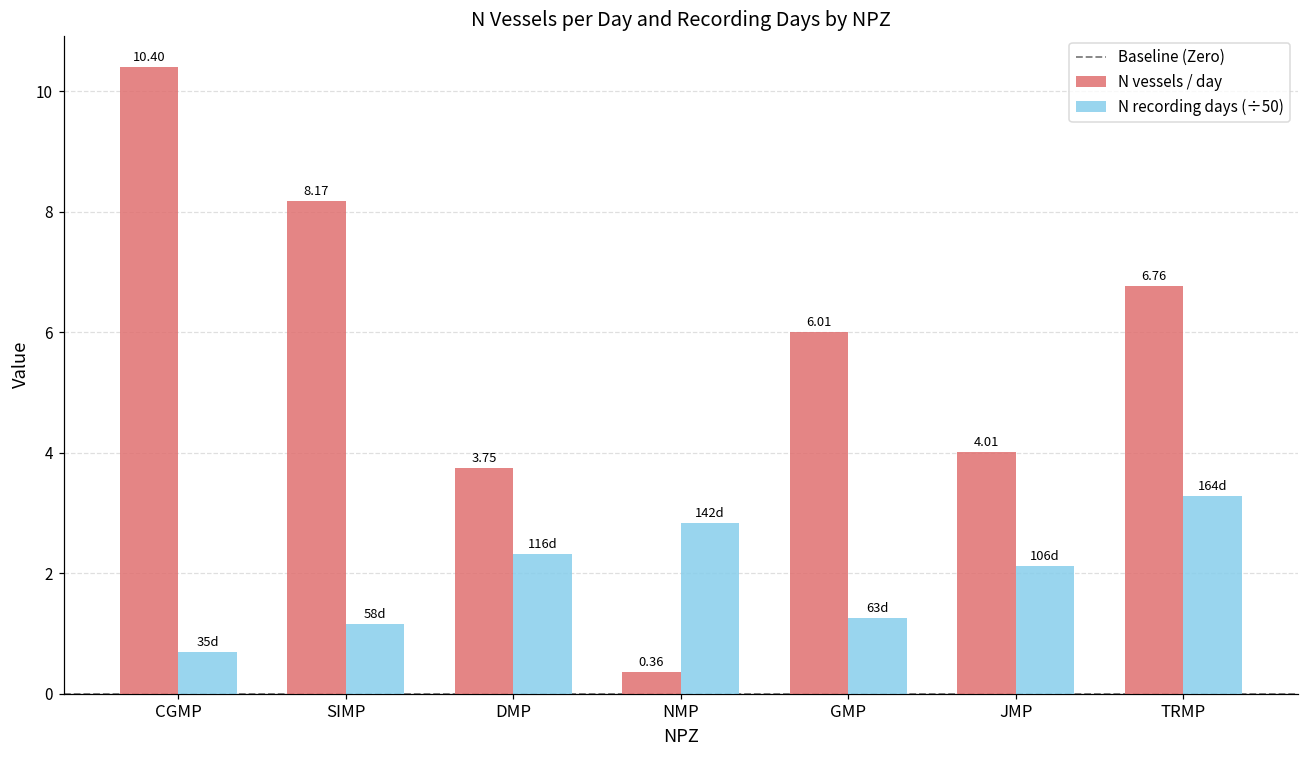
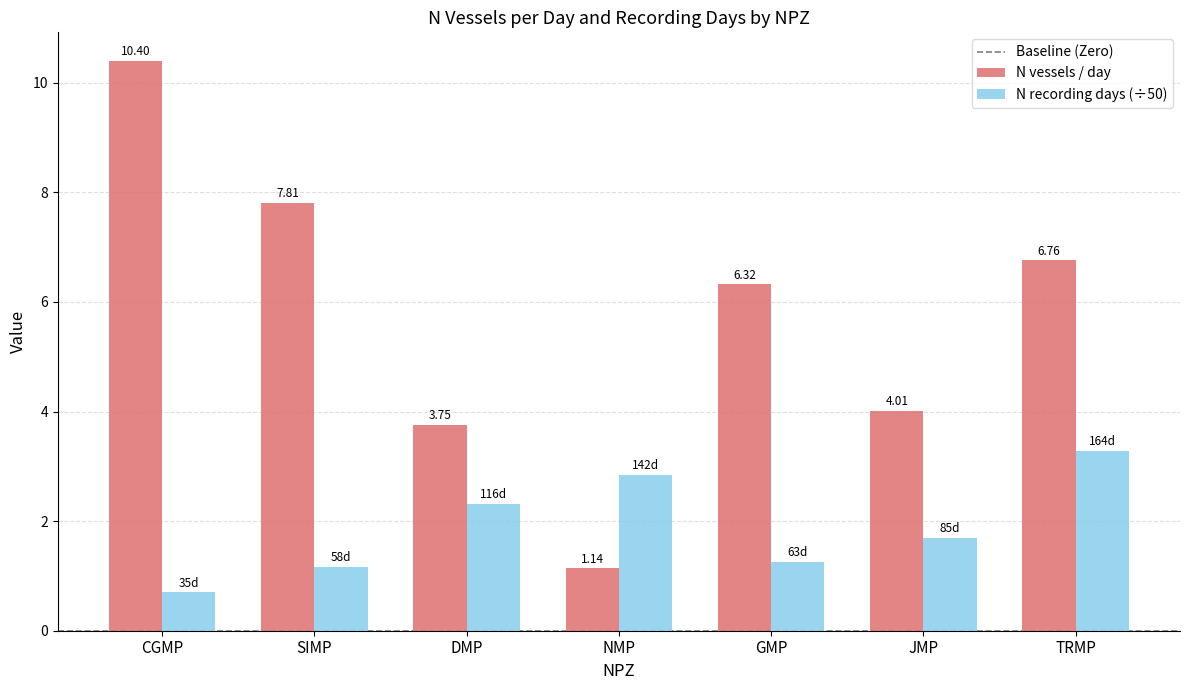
N vessels / day, SIMP: 8.17 -> 7.81
N vessels / day, NMP: 0.36 -> 1.14
N vessels / day, GMP: 6.01 -> 6.32
N recording days (÷50), JMP: 106d -> 85d
